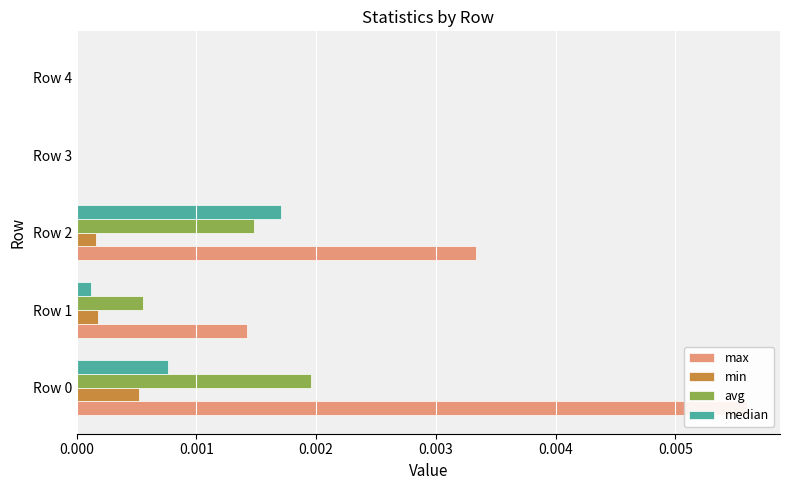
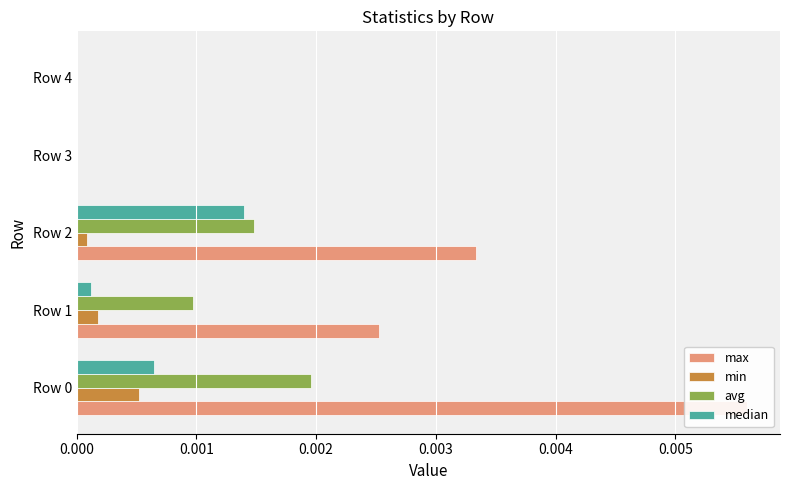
median, Row 2: 0.00171 -> 0.00140
min, Row 2: 0.00016 -> 0.00009
avg, Row 1: 0.00055 -> 0.00097
max, Row 1: 0.00143 -> 0.00253
median, Row 0: 0.00076 -> 0.00064
